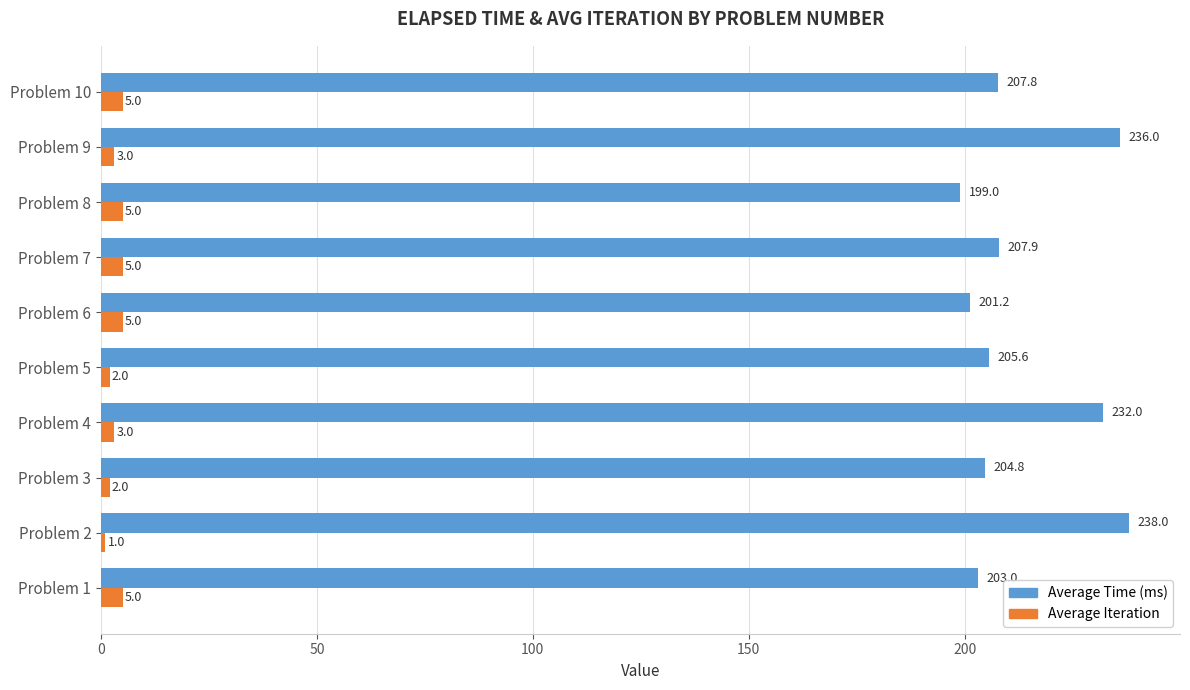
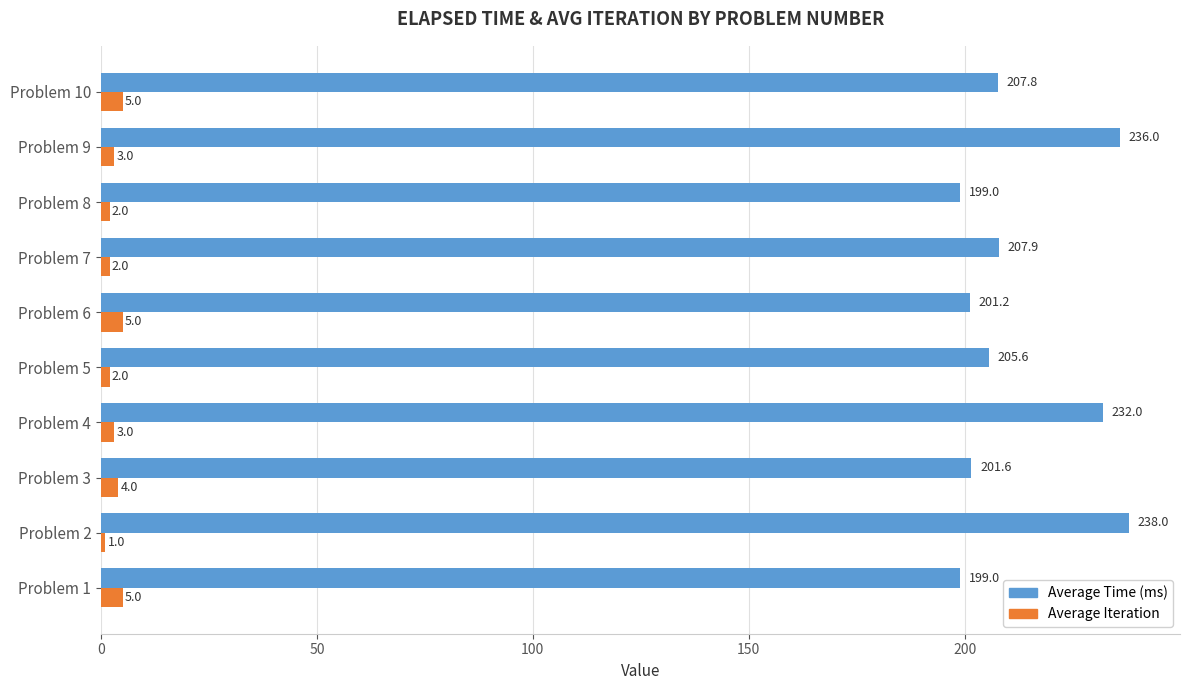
Average Iteration, Problem 8: 5.0 -> 2.0
Average Iteration, Problem 7: 5.0 -> 2.0
Average Time (ms), Problem 3: 204.8 -> 201.6
Average Iteration, Problem 3: 2.0 -> 4.0
Average Time (ms), Problem 1: 203 -> 199
